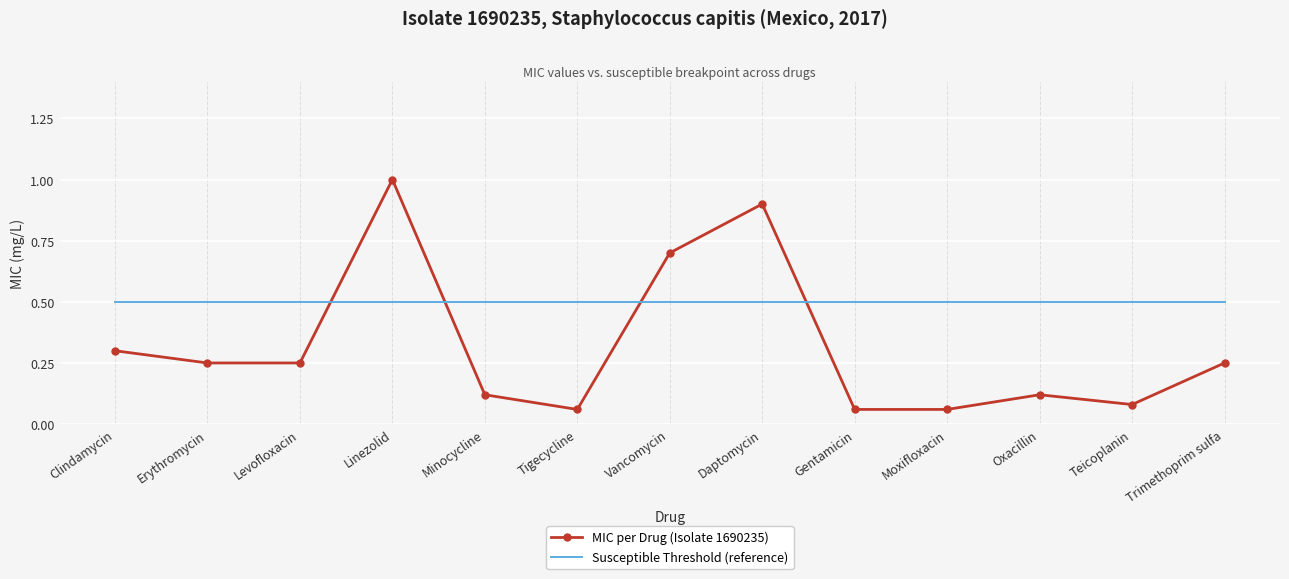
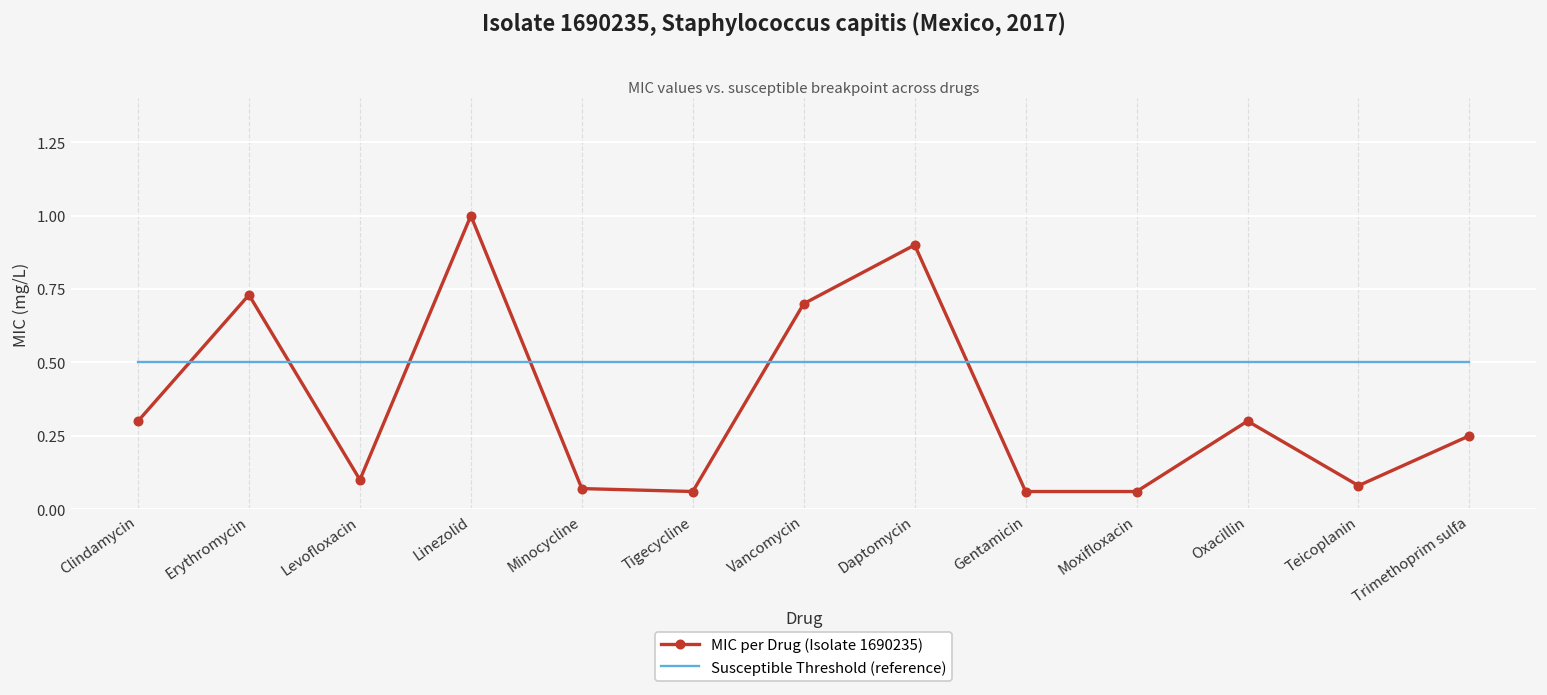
MIC per Drug (Isolate 1690235), Erythromycin: 0.25 -> 0.73
MIC per Drug (Isolate 1690235), Levofloxacin: 0.25 -> 0.10
MIC per Drug (Isolate 1690235), Minocycline: 0.12 -> 0.07
MIC per Drug (Isolate 1690235), Oxacillin: 0.12 -> 0.30
